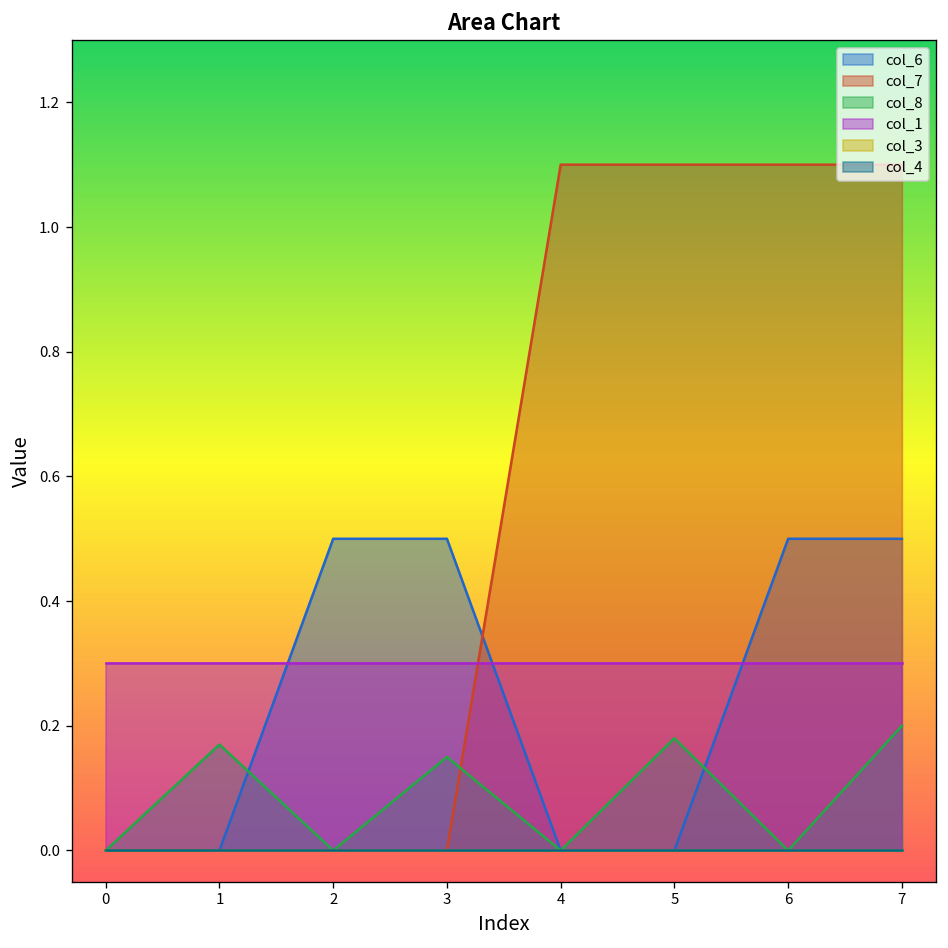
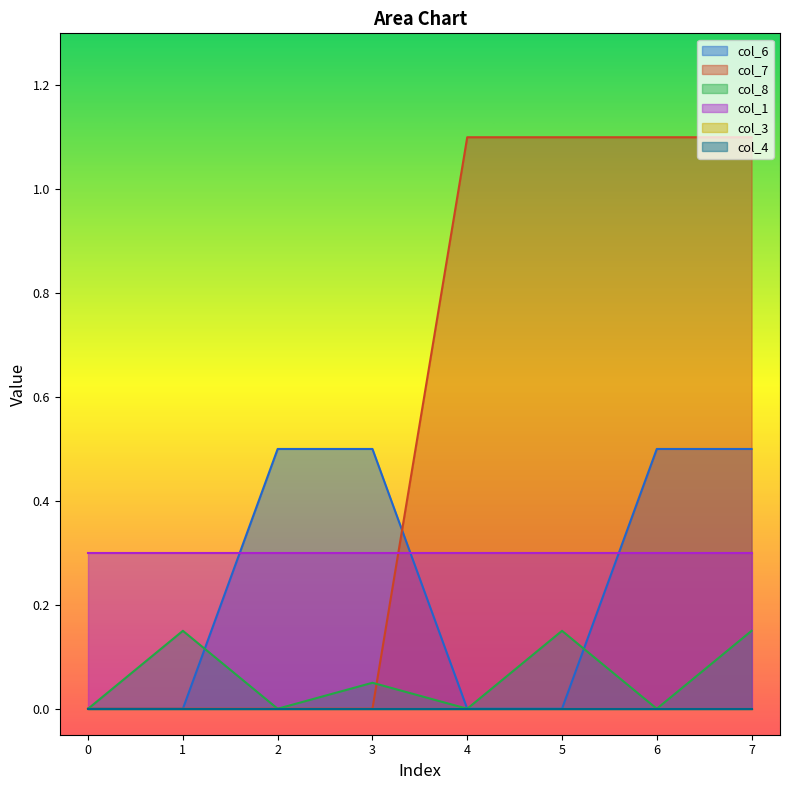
col_8, 1: 0.17 -> 0.15
col_8, 3: 0.15 -> 0.05
col_8, 5: 0.18 -> 0.15
col_8, 7: 0.20 -> 0.15
